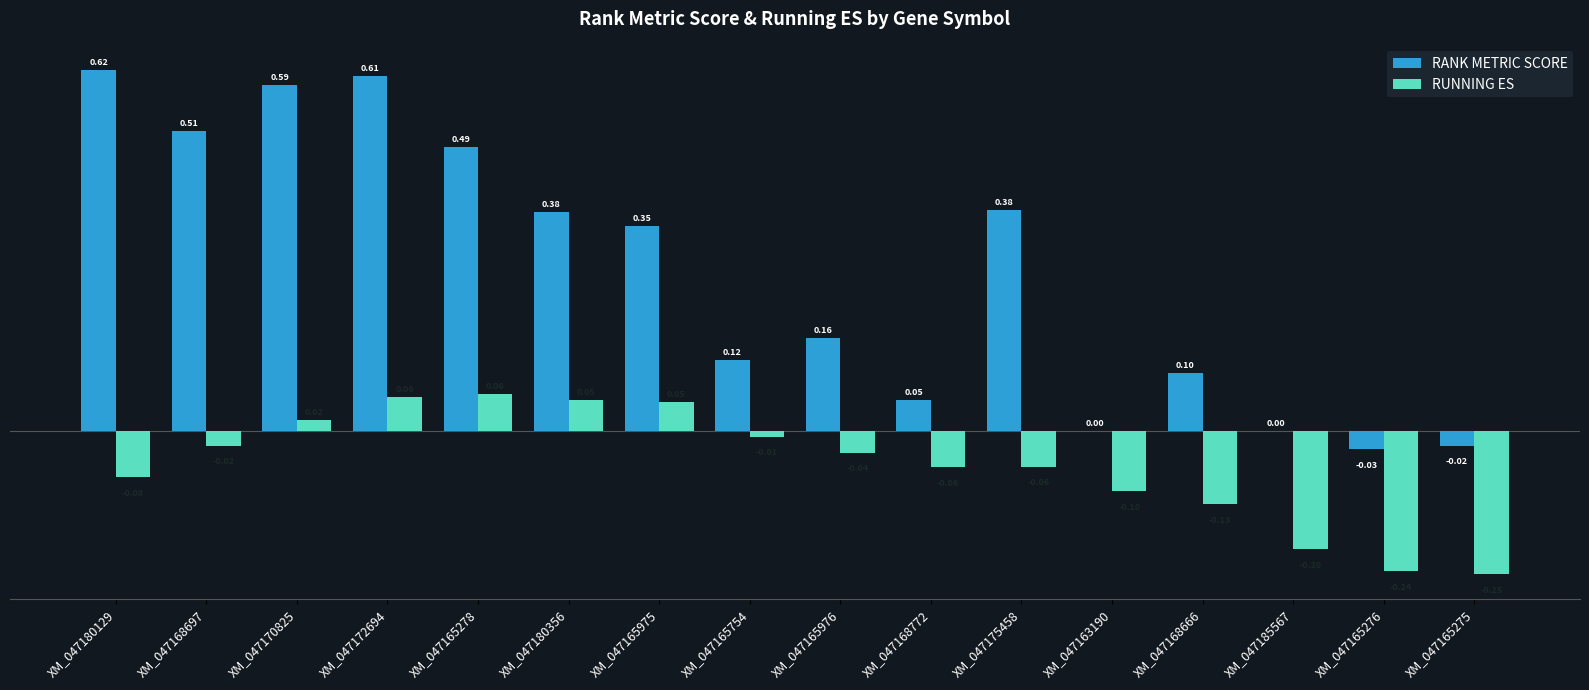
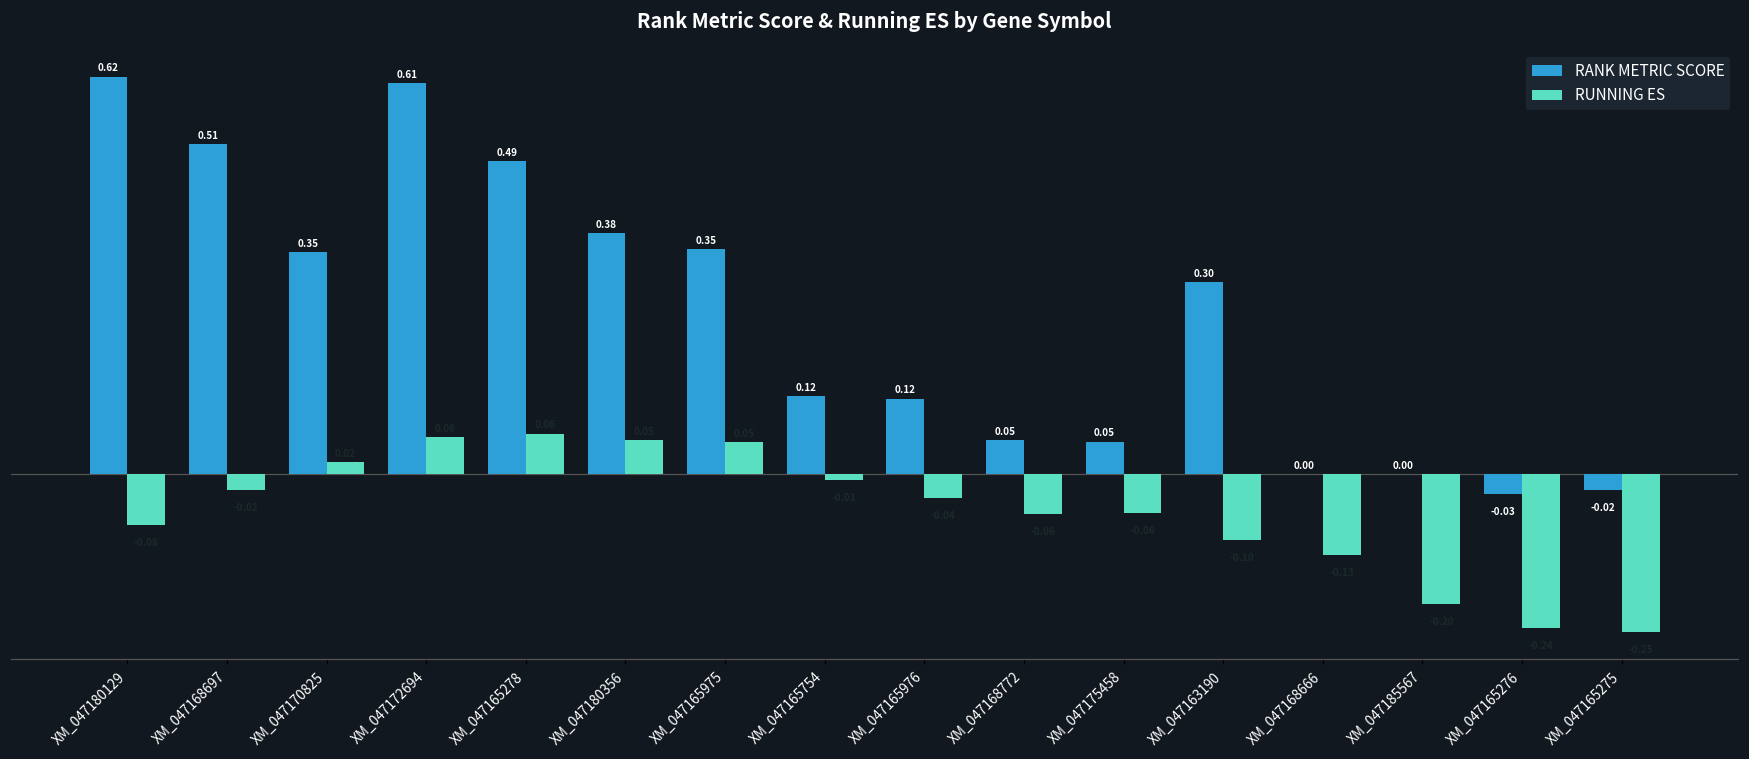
RANK METRIC SCORE, XM_047170825: 0.59 -> 0.35
RANK METRIC SCORE, XM_047165976: 0.16 -> 0.12
RANK METRIC SCORE, XM_047175458: 0.38 -> 0.05
RANK METRIC SCORE, XM_047163190: 0.00 -> 0.30
RANK METRIC SCORE, XM_047168666: 0.10 -> 0.00
